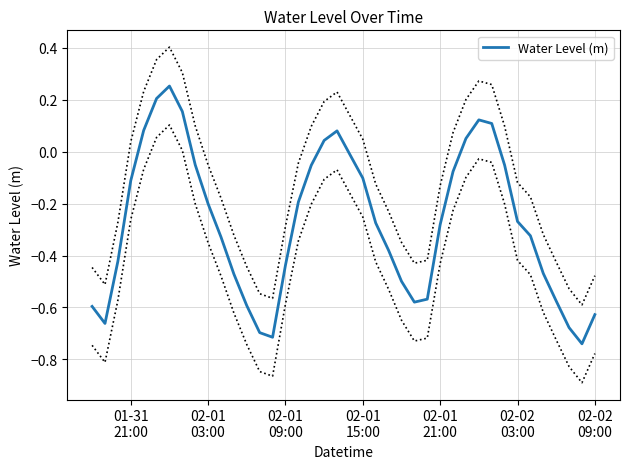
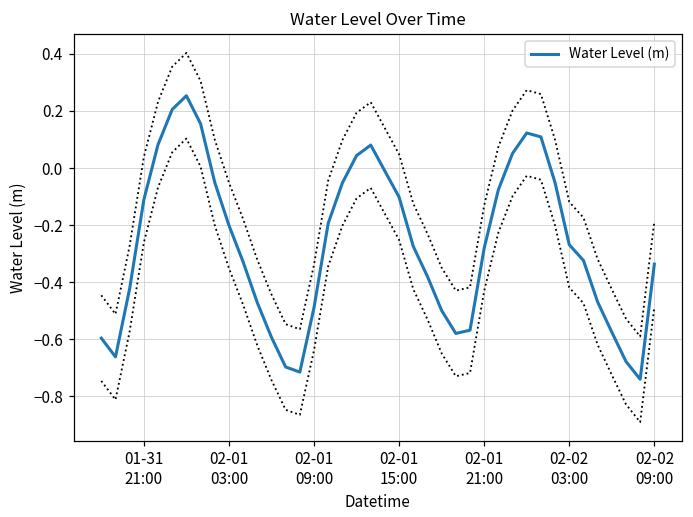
Water Level (m), 02-01 09:00: -0.44 -> -0.49
Water Level (m), 02-02 09:00: -0.63 -> -0.34
